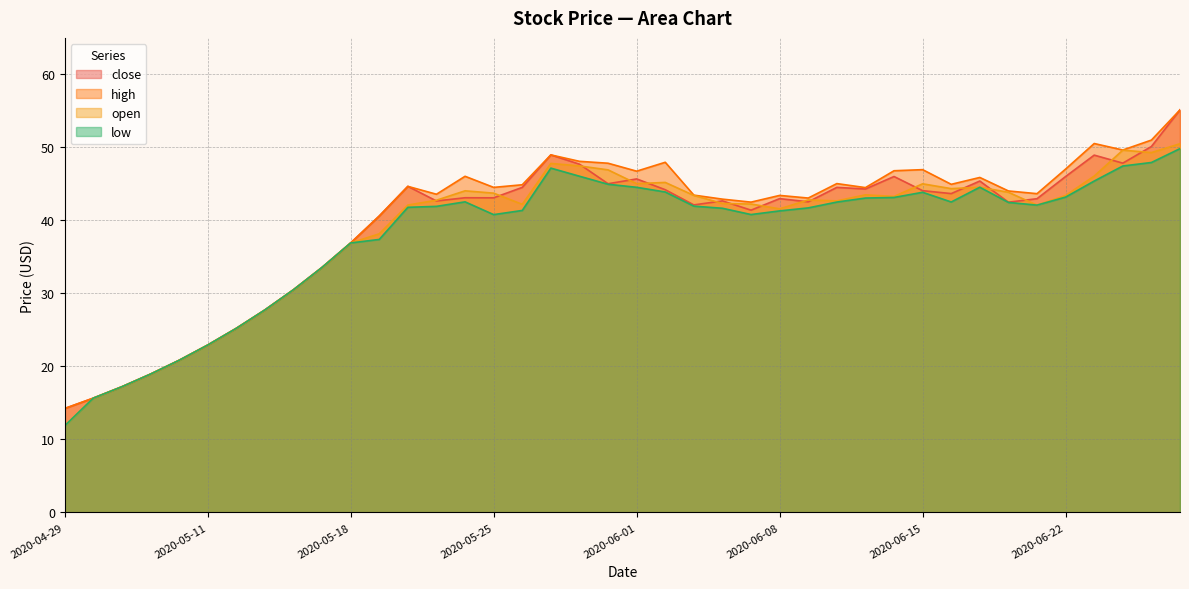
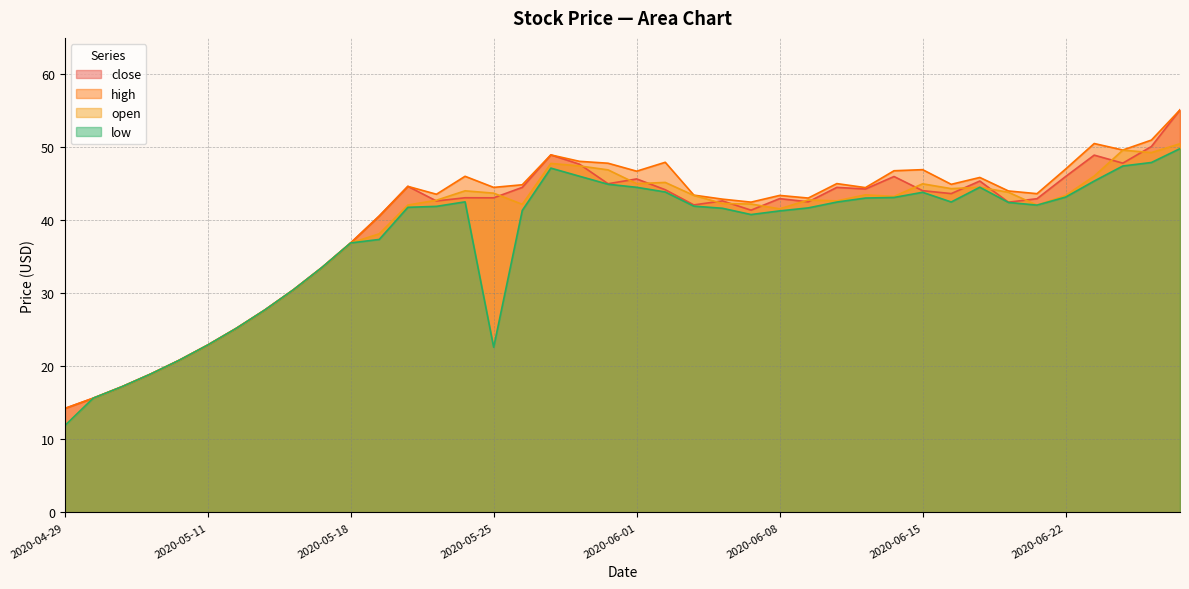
low, 2020-05-25: 41 -> 23
